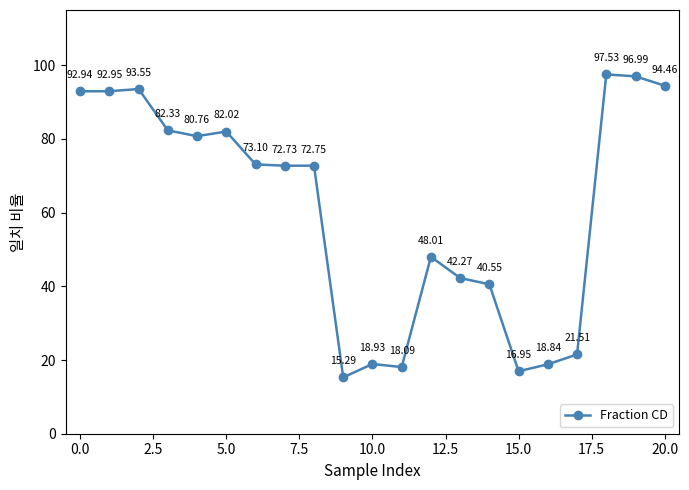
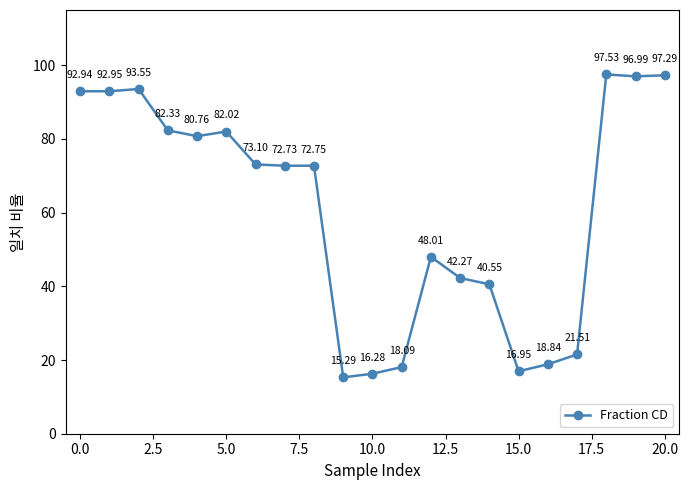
10.0: 18.93 -> 16.28
20.0: 94.46 -> 97.29
